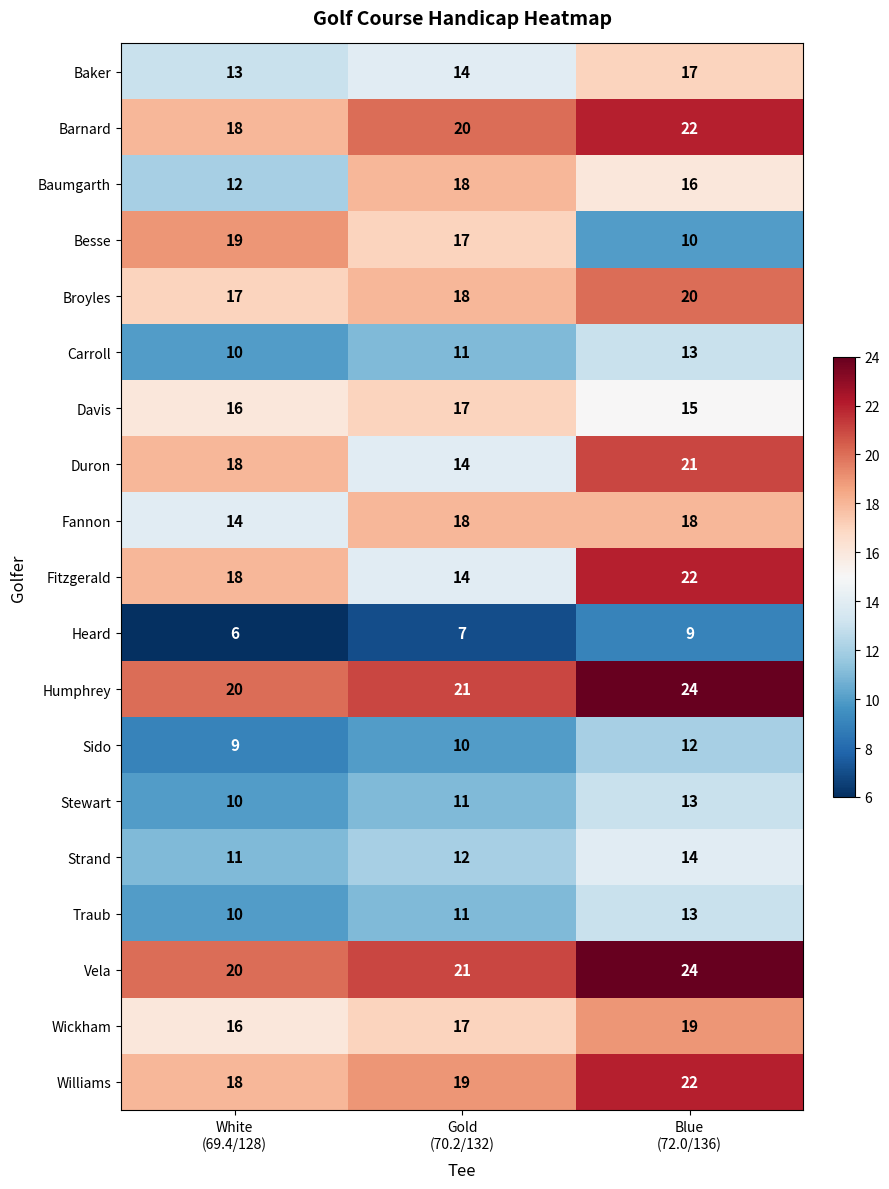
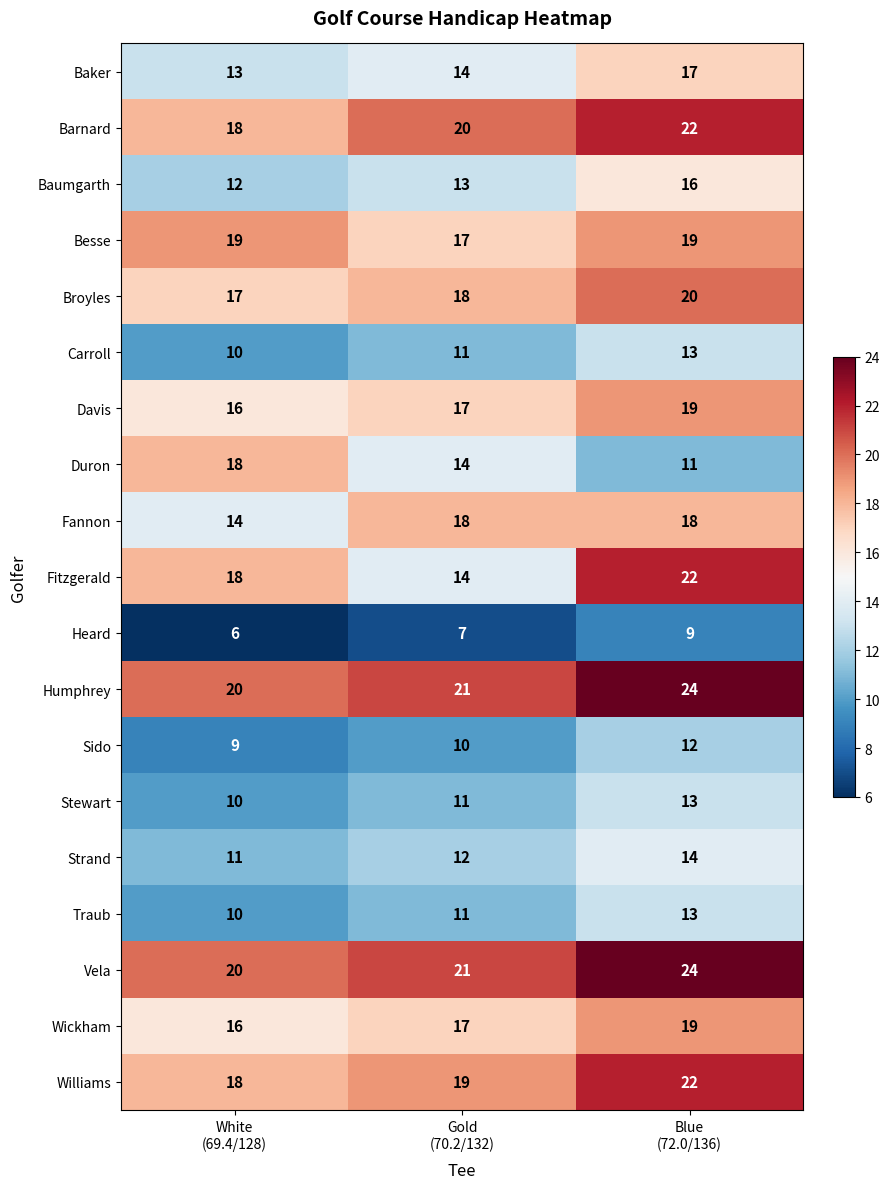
Baumgarth, Gold (70.2/132): 18 -> 13
Besse, Blue (72.0/136): 10 -> 19
Davis, Blue (72.0/136): 15 -> 19
Duron, Blue (72.0/136): 21 -> 11
